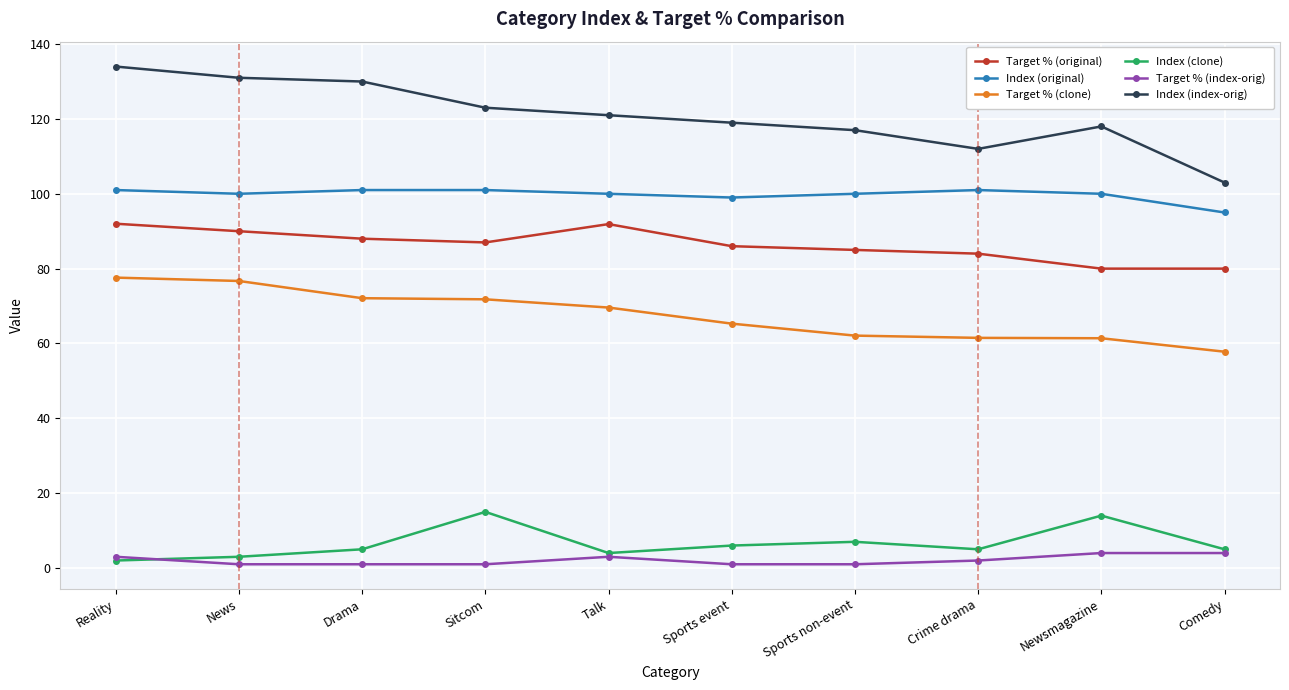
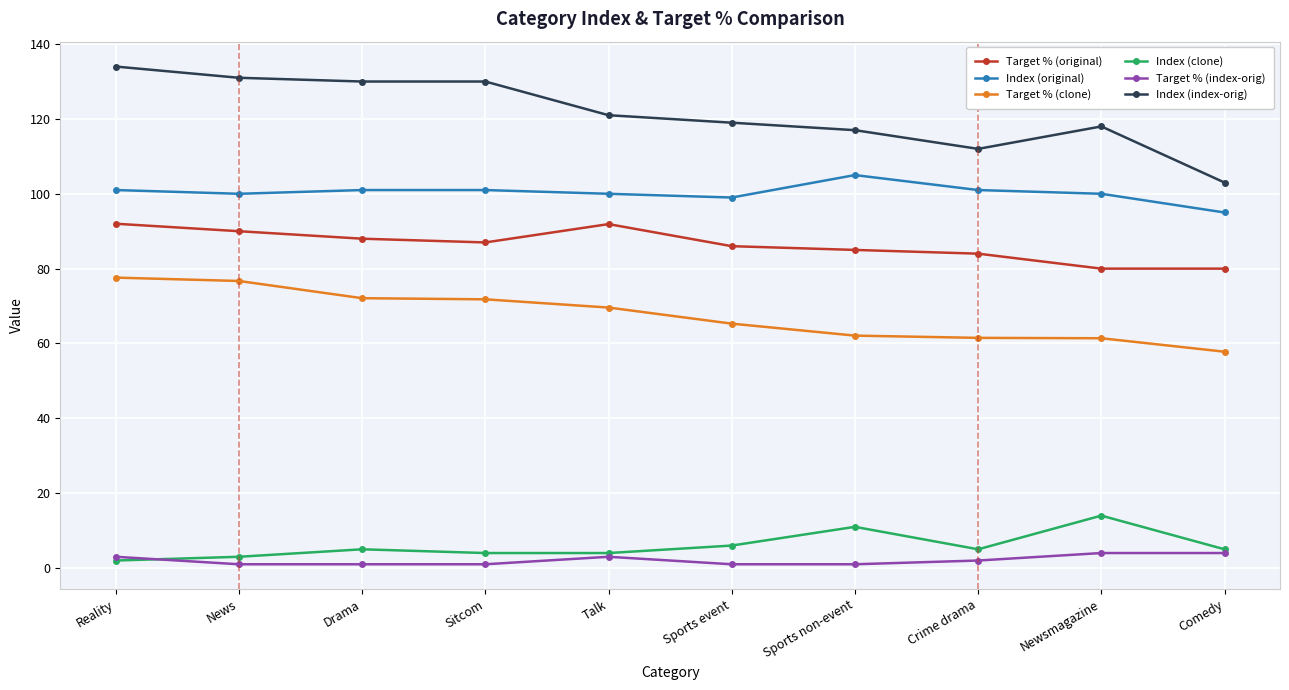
Index (clone), Sitcom: 15 -> 4
Index (index-orig), Sitcom: 123 -> 130
Index (original), Sports non-event: 100 -> 105
Index (clone), Sports non-event: 7 -> 11
